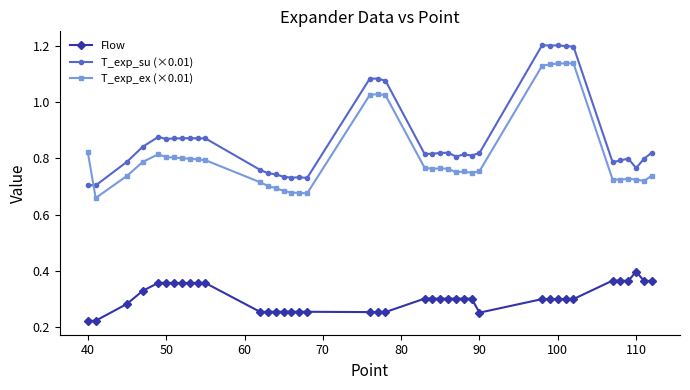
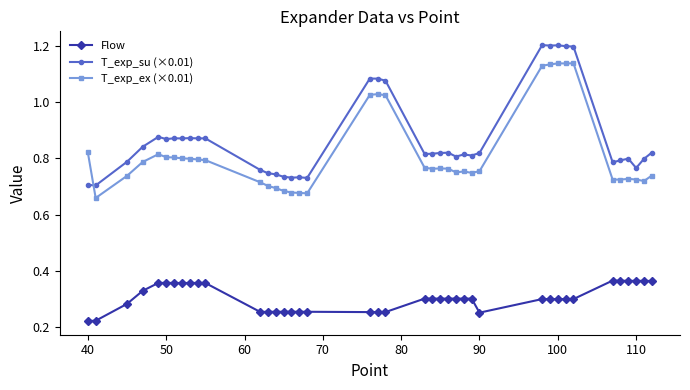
Flow, 110: 0.40 -> 0.36
